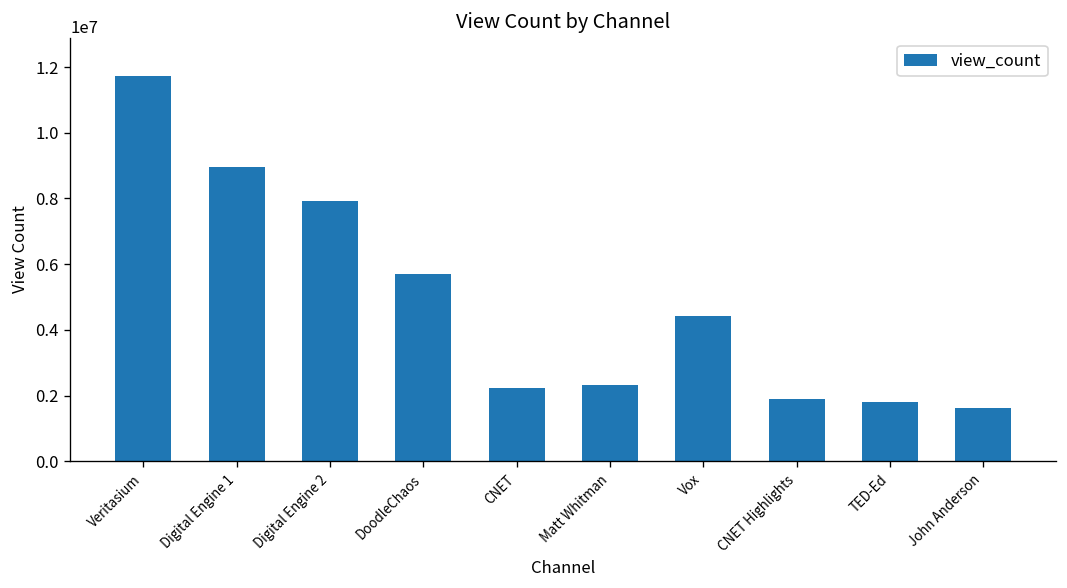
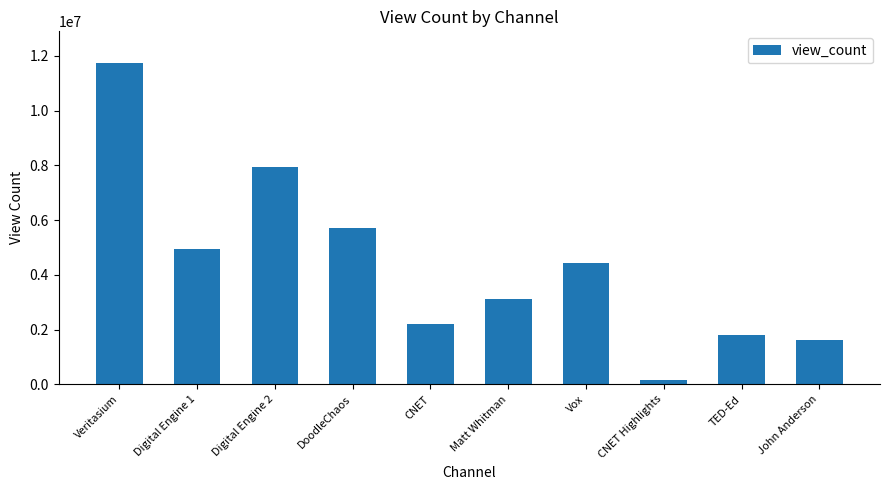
Digital Engine 1: 9000000 -> 5000000
Matt Whitman: 2300000 -> 3100000
CNET Highlights: 1900000 -> 200000
